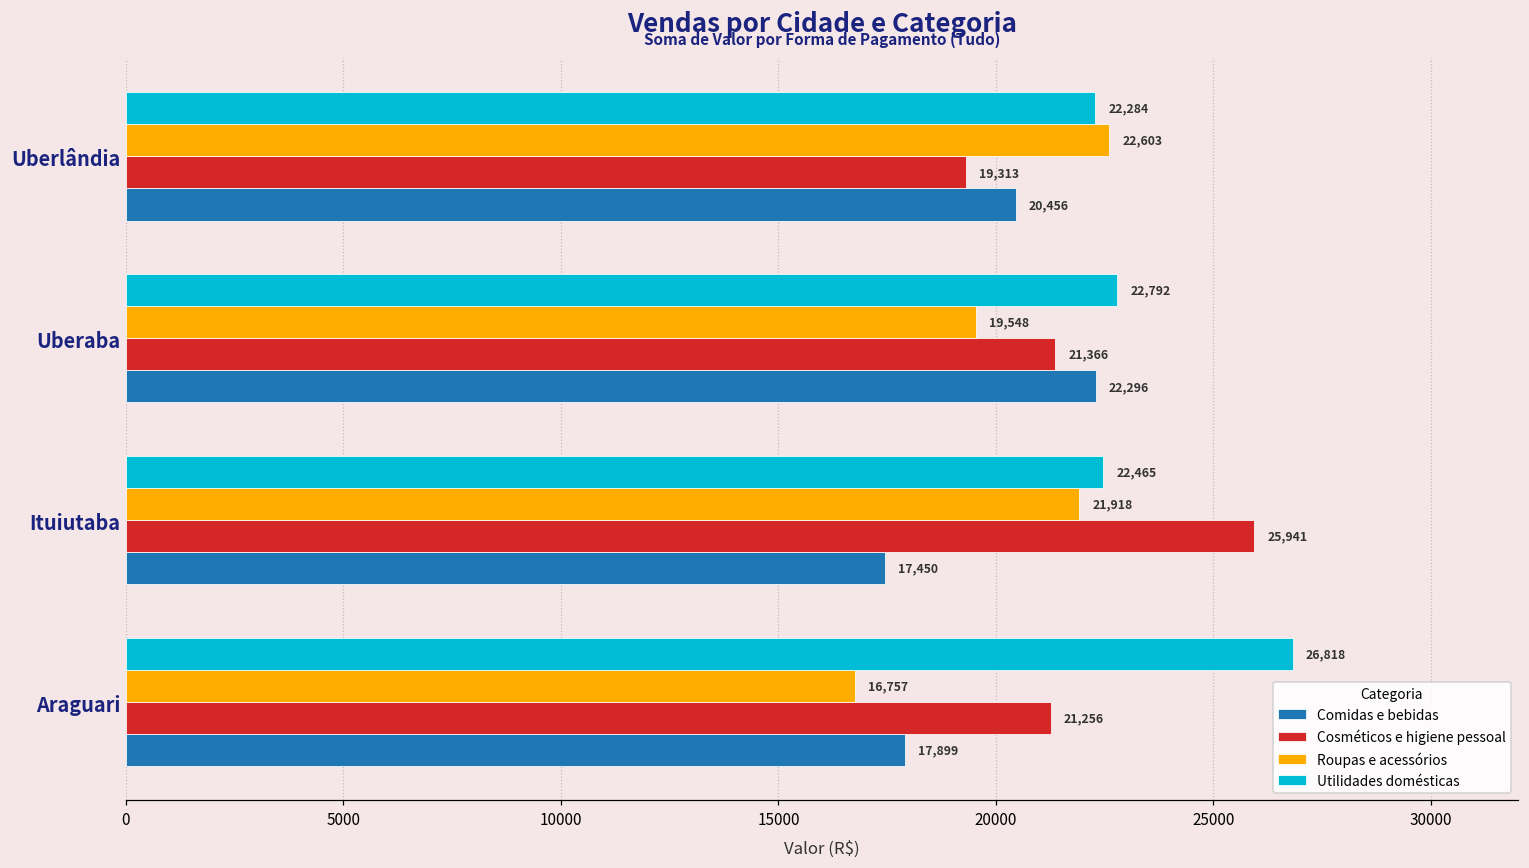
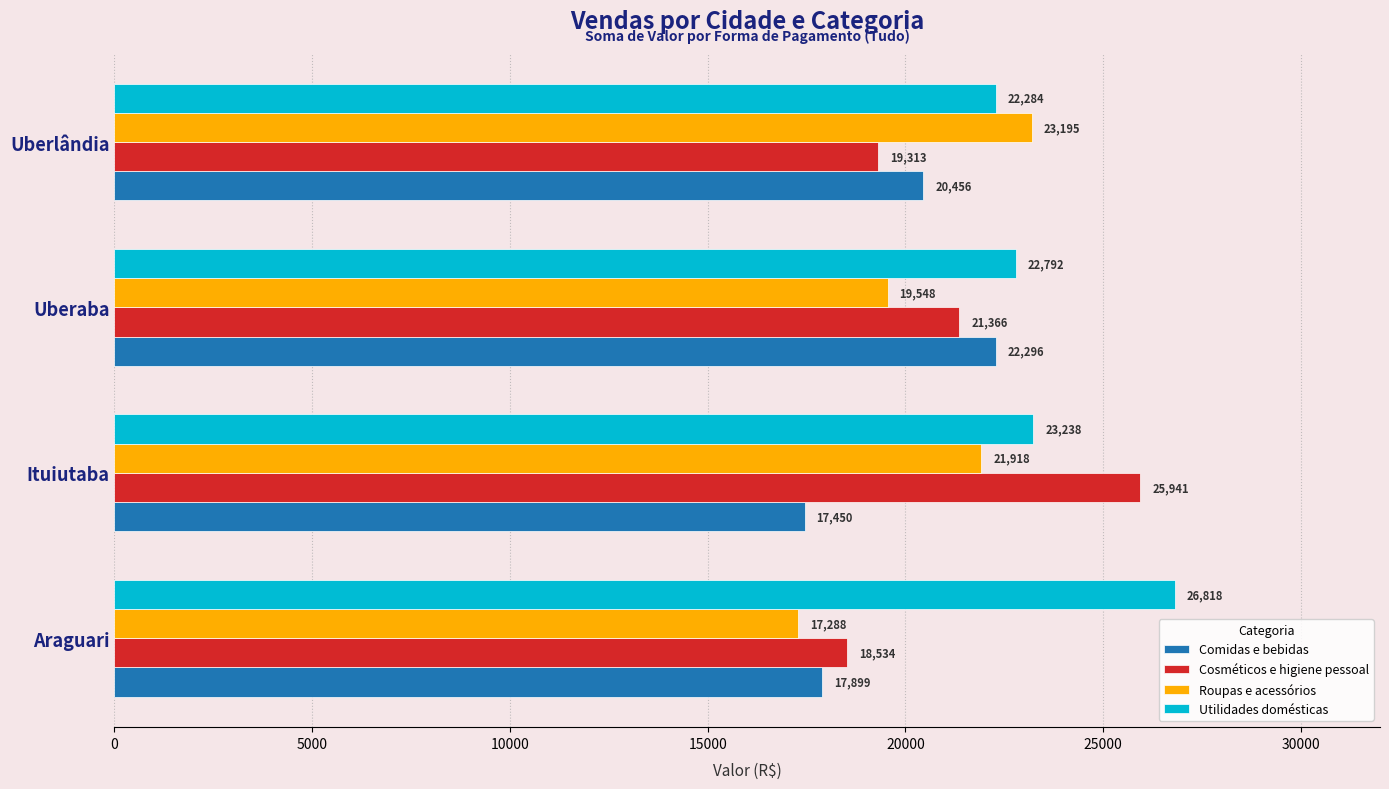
Roupas e acessórios, Uberlândia: 22,603 -> 23,195
Utilidades domésticas, Ituiutaba: 22,465 -> 23,238
Roupas e acessórios, Araguari: 16,757 -> 17,288
Cosméticos e higiene pessoal, Araguari: 21,256 -> 18,534
